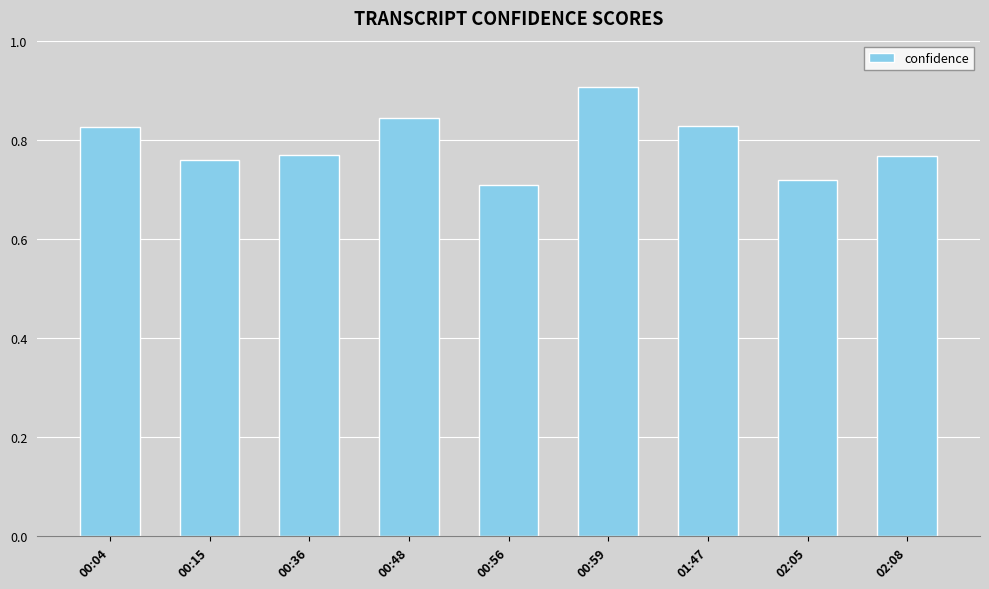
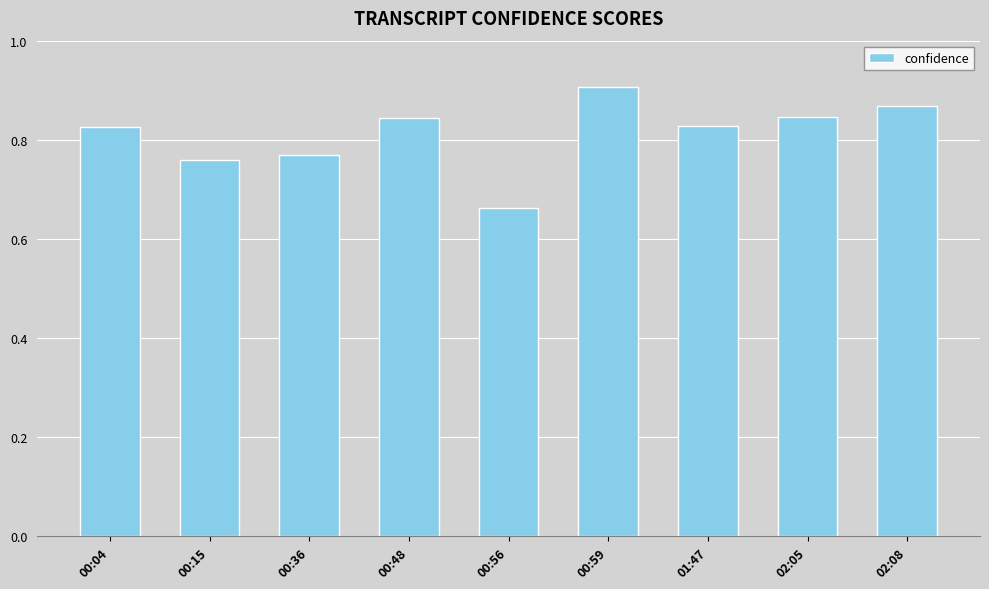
00:56: 0.71 -> 0.66
02:05: 0.72 -> 0.85
02:08: 0.77 -> 0.87
